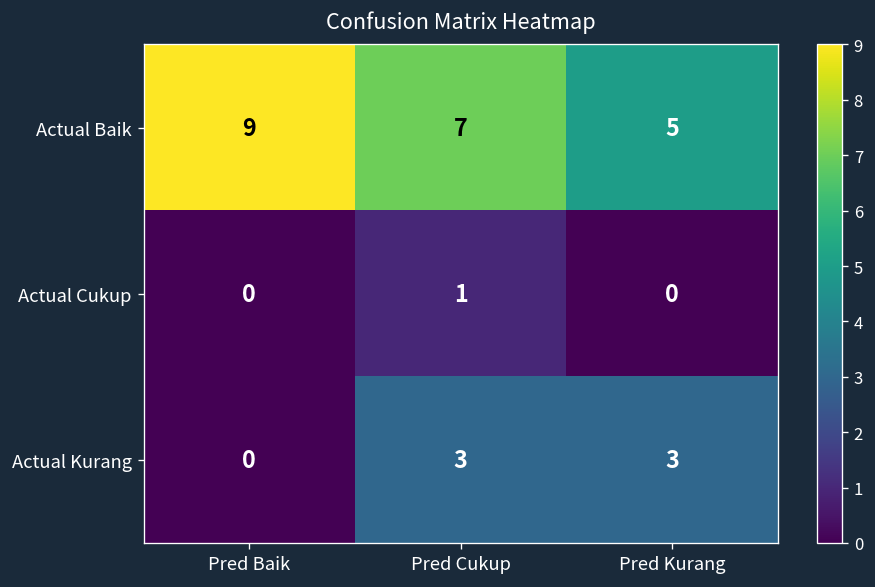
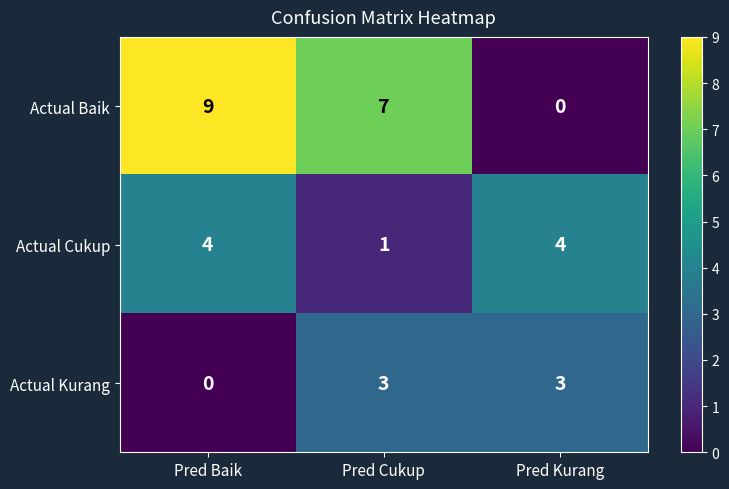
Actual Baik, Pred Kurang: 5 -> 0
Actual Cukup, Pred Baik: 0 -> 4
Actual Cukup, Pred Kurang: 0 -> 4
